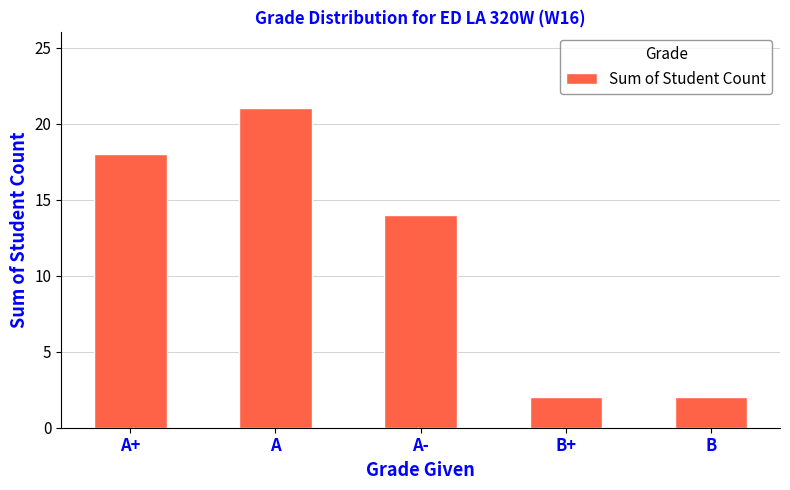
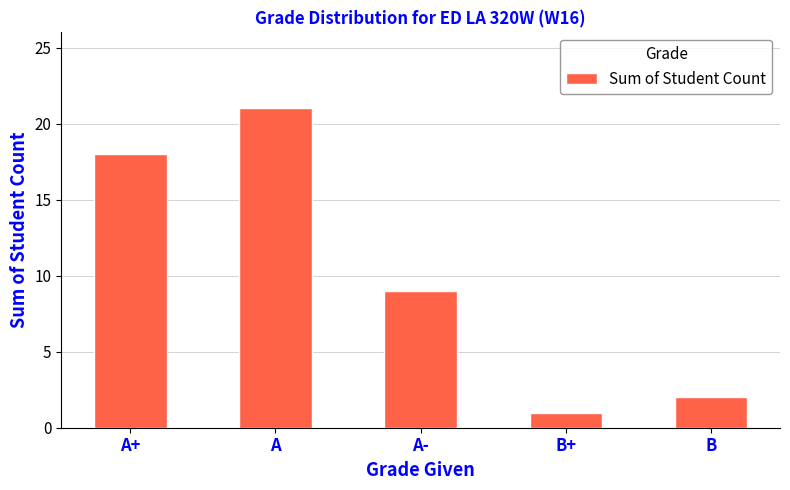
A-: 14 -> 9
B+: 2 -> 1
